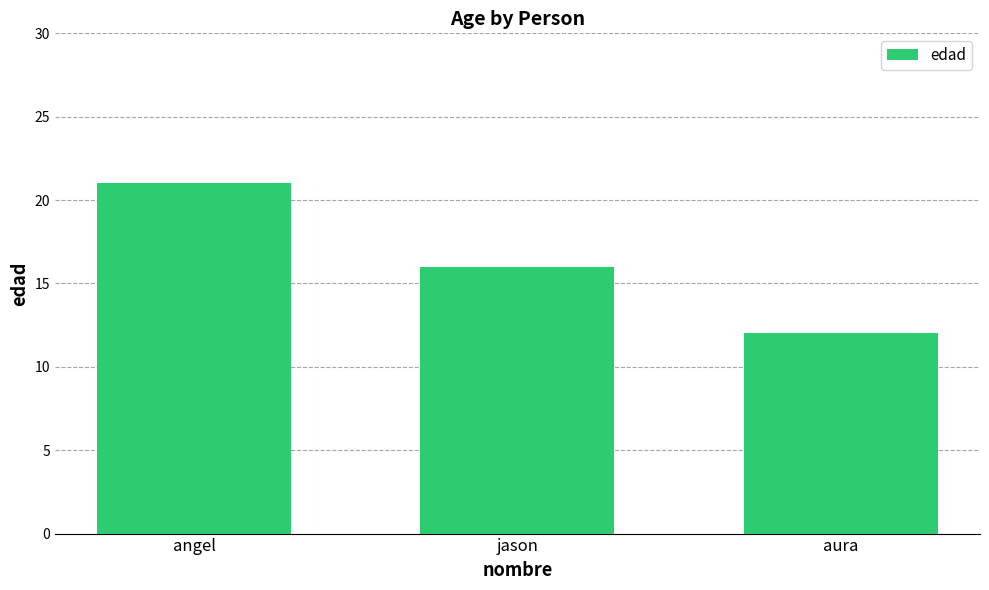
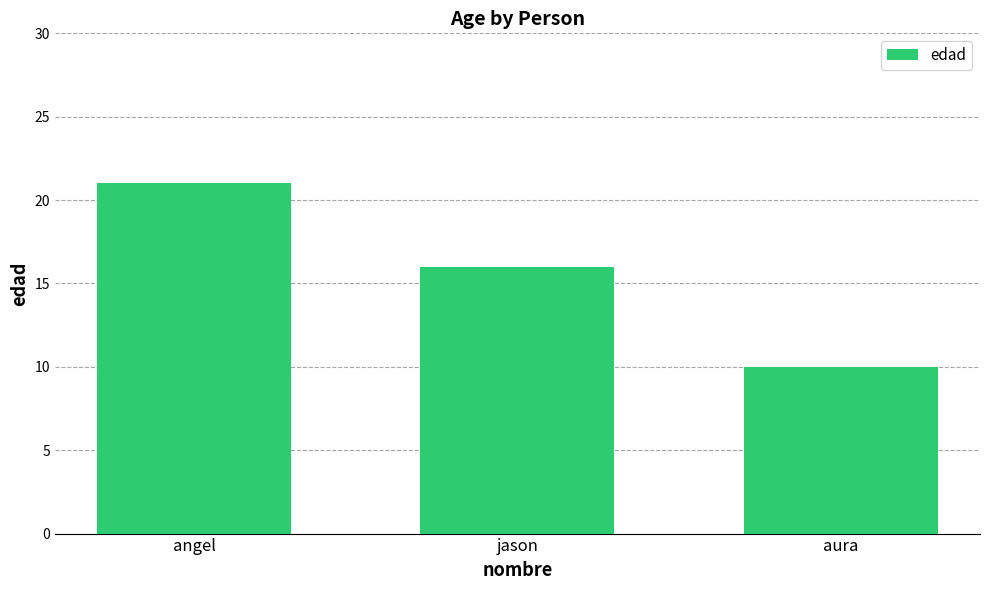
aura: 12 -> 10
